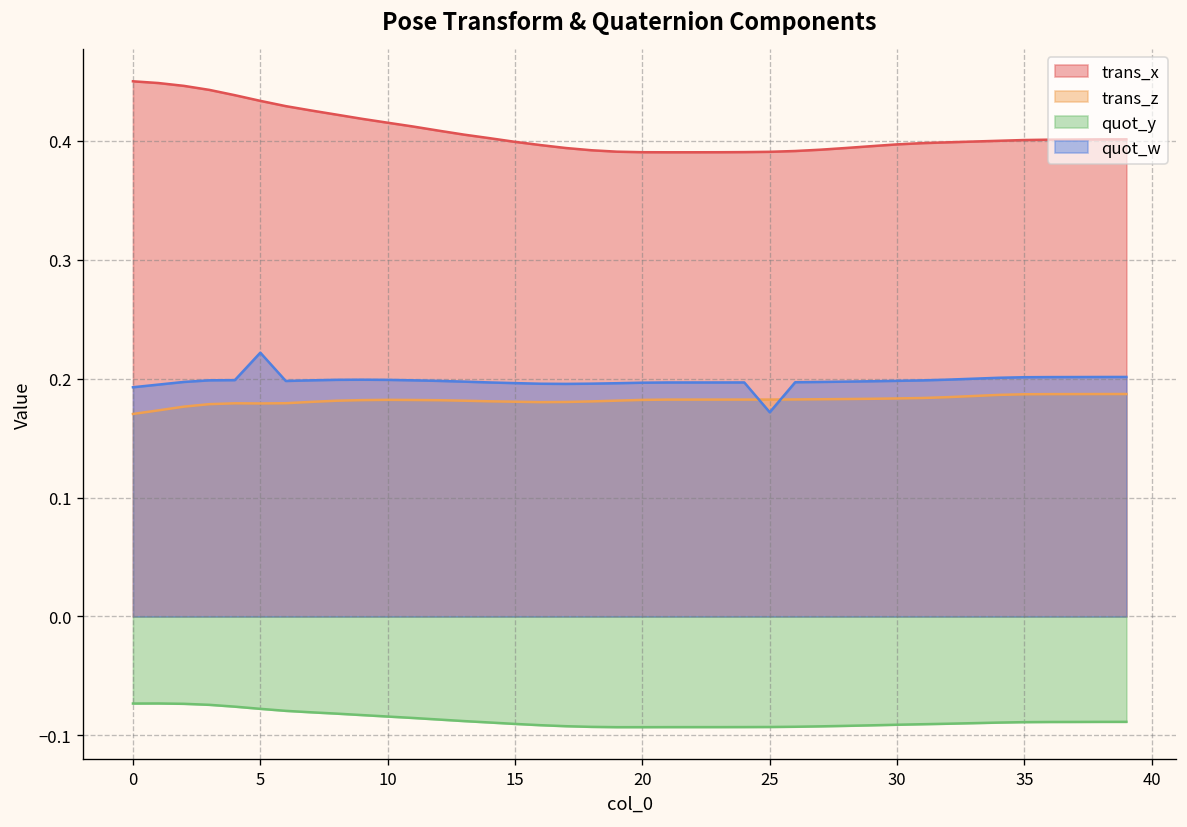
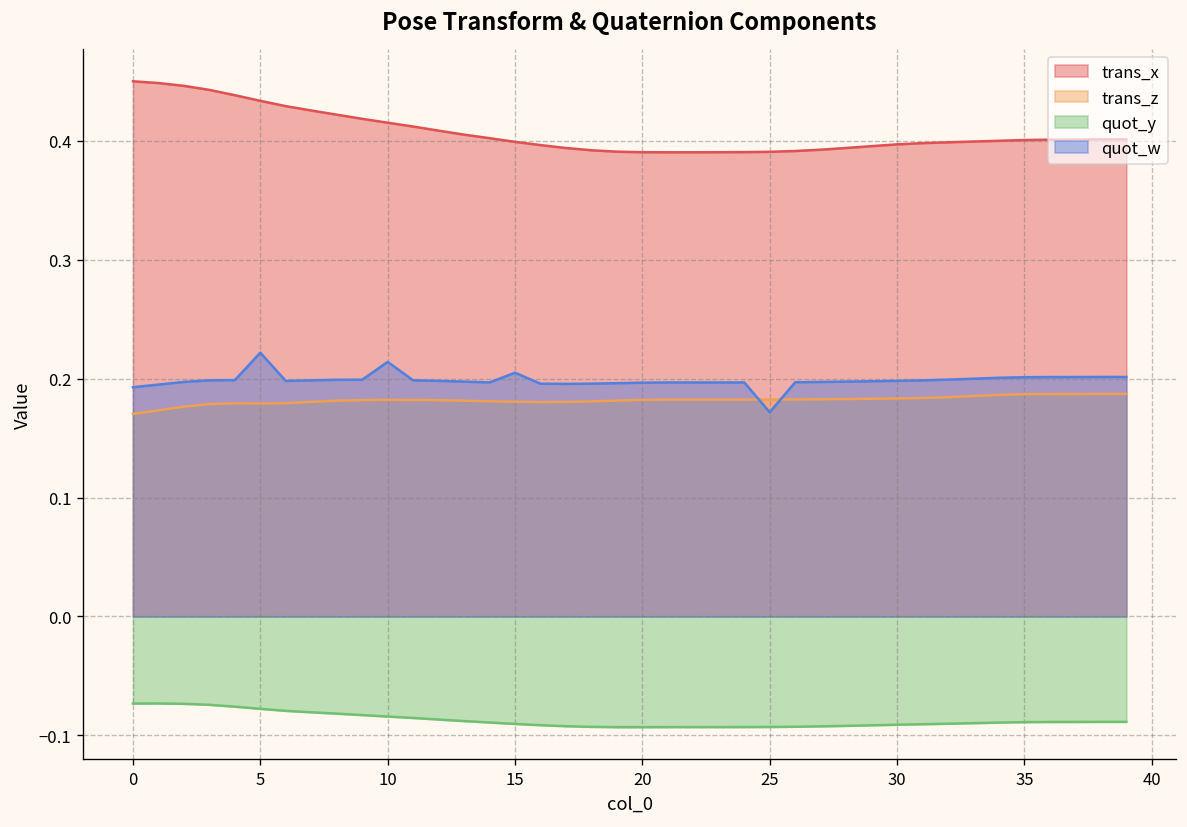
quot_w, 10: 0.20 -> 0.21
quot_w, 15: 0.196 -> 0.205
